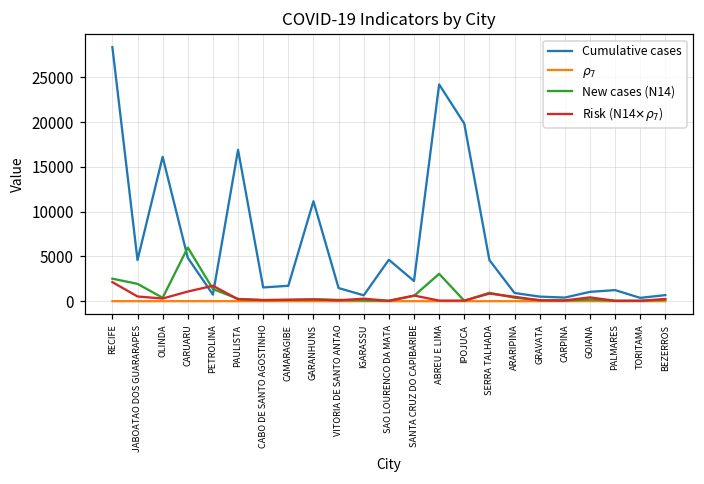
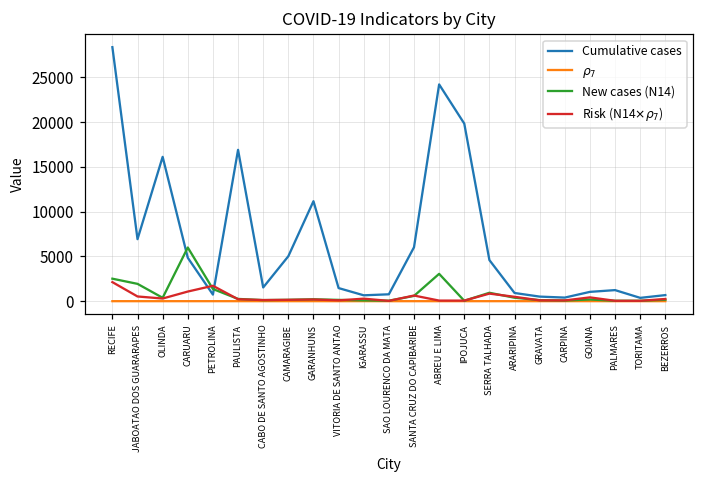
Cumulative cases, JABOATAO DOS GUARARAPES: 5000 -> 7000
Cumulative cases, CAMARAGIBE: 2000 -> 5000
Cumulative cases, SAO LOURENCO DA MATA: 5000 -> 1000
Cumulative cases, SANTA CRUZ DO CAPIBARIBE: 2000 -> 6000
